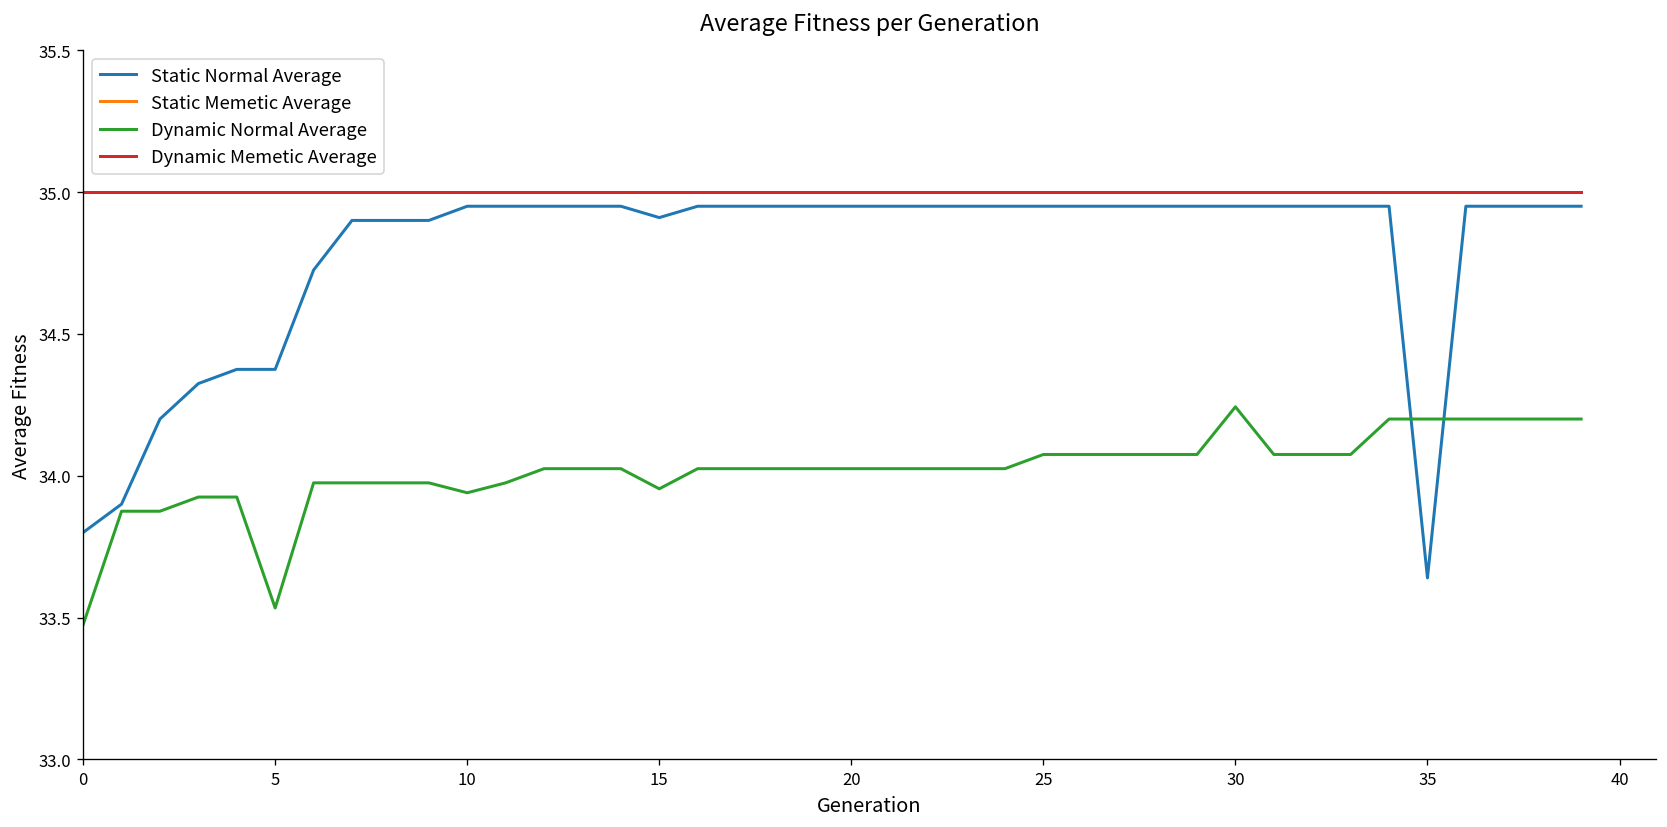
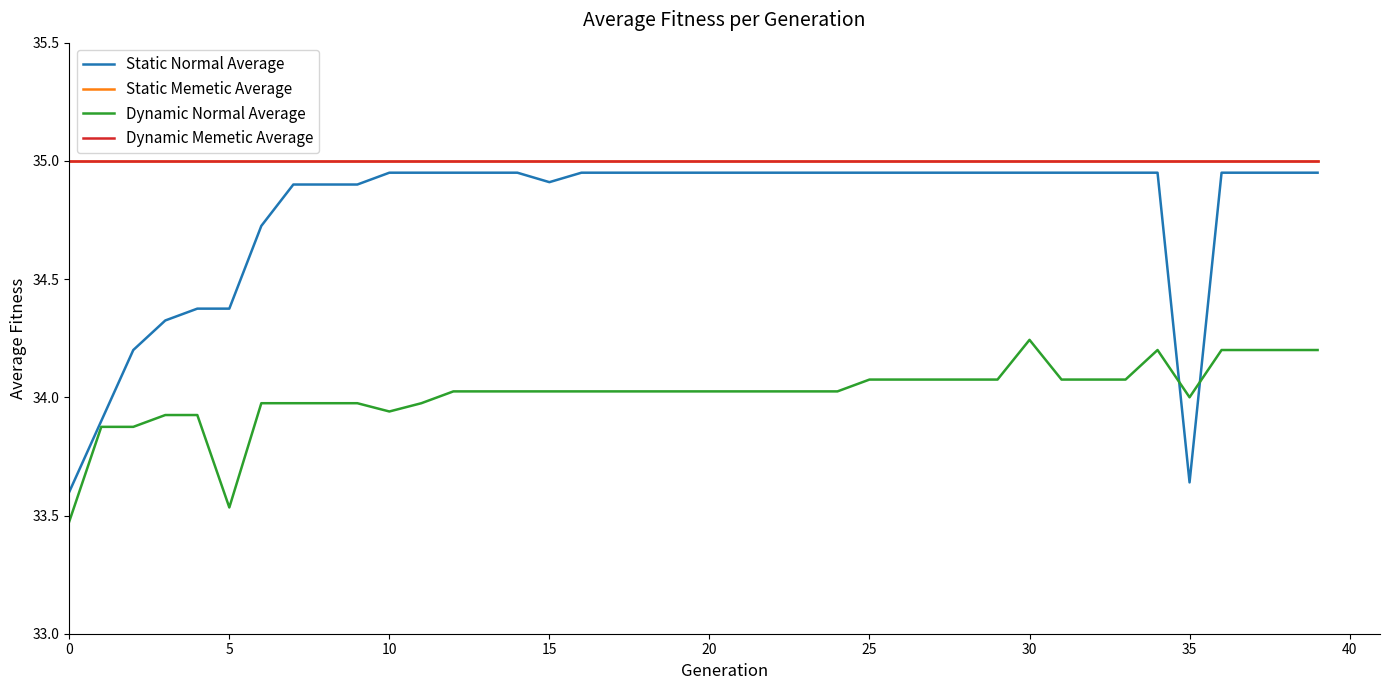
Static Normal Average, 0: 33.8 -> 33.6
Dynamic Normal Average, 15: 33.95 -> 34.03
Dynamic Normal Average, 35: 34.2 -> 34.0
